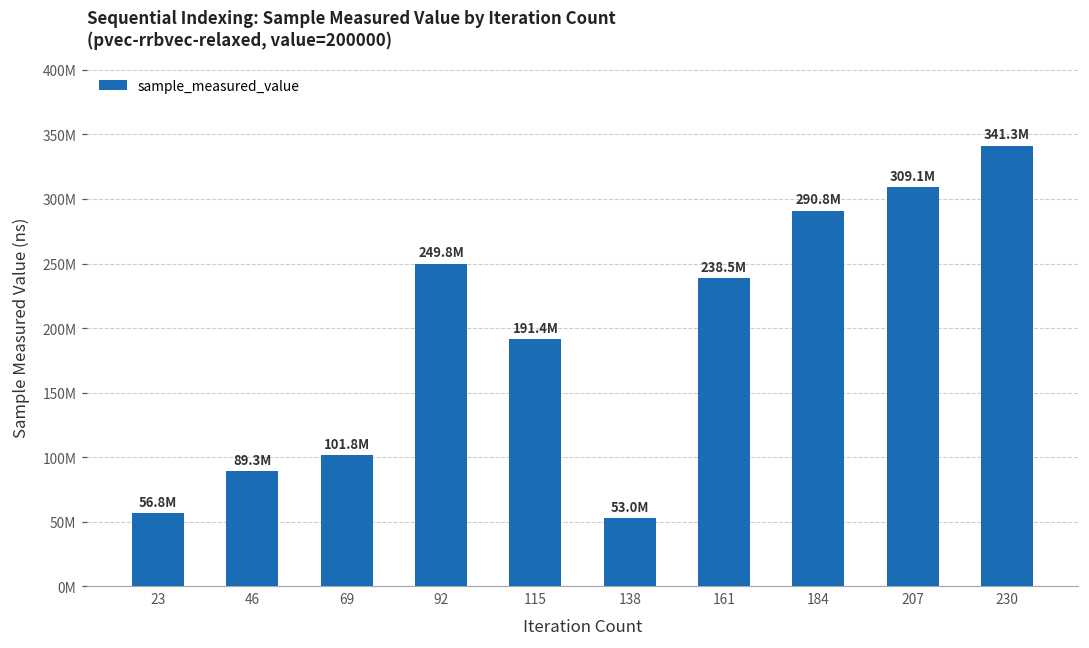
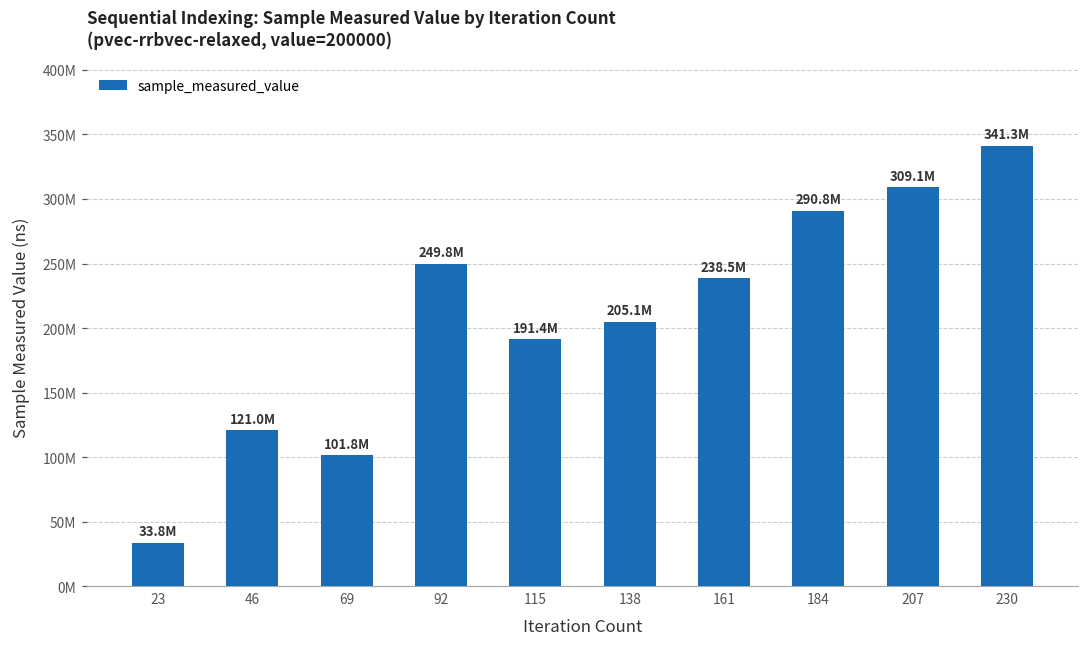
23: 56.8M -> 33.8M
46: 89.3M -> 121.0M
138: 53.0M -> 205.1M
